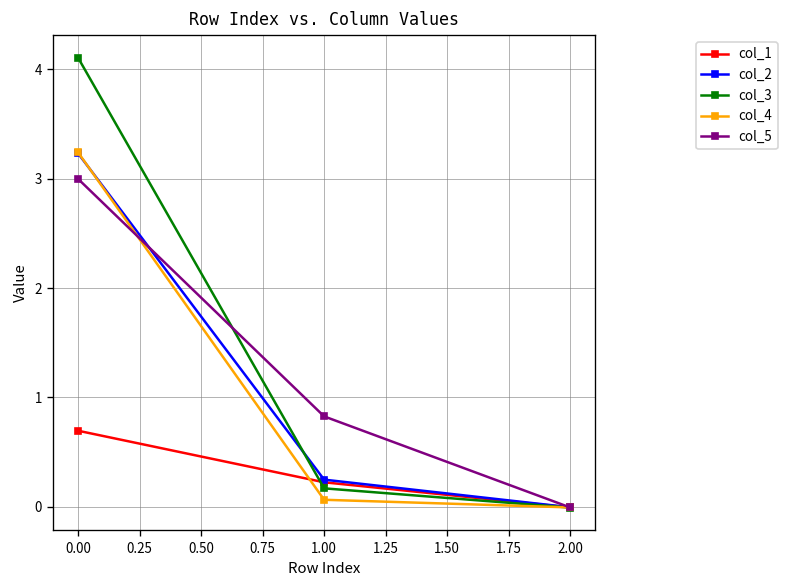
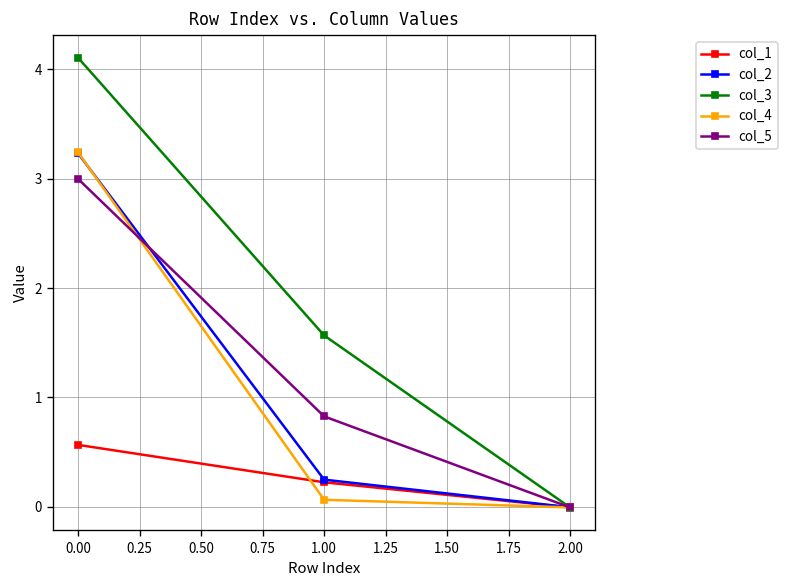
col_1, 0.00: 0.7 -> 0.6
col_3, 1.00: 0.2 -> 1.6
